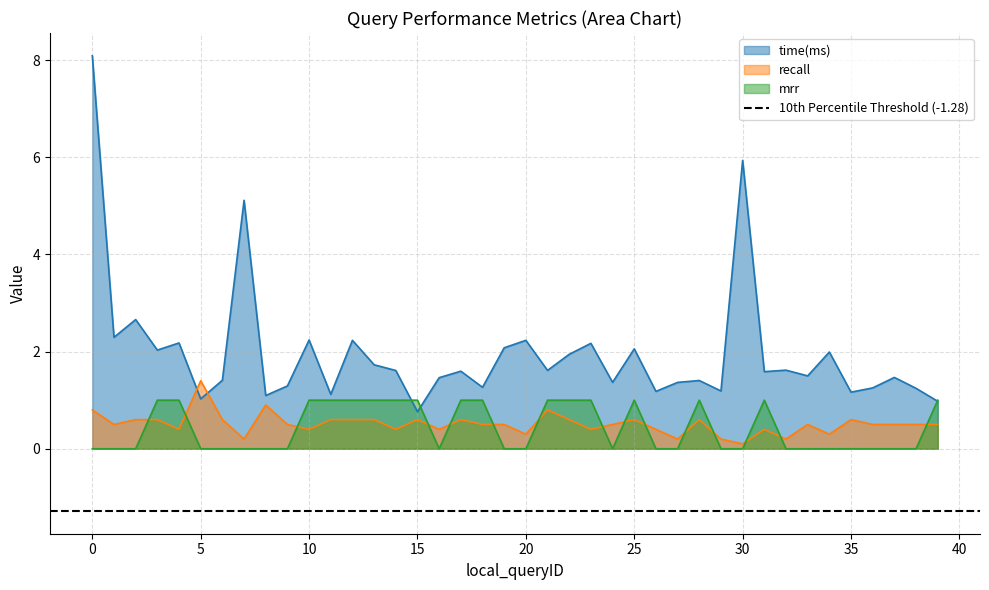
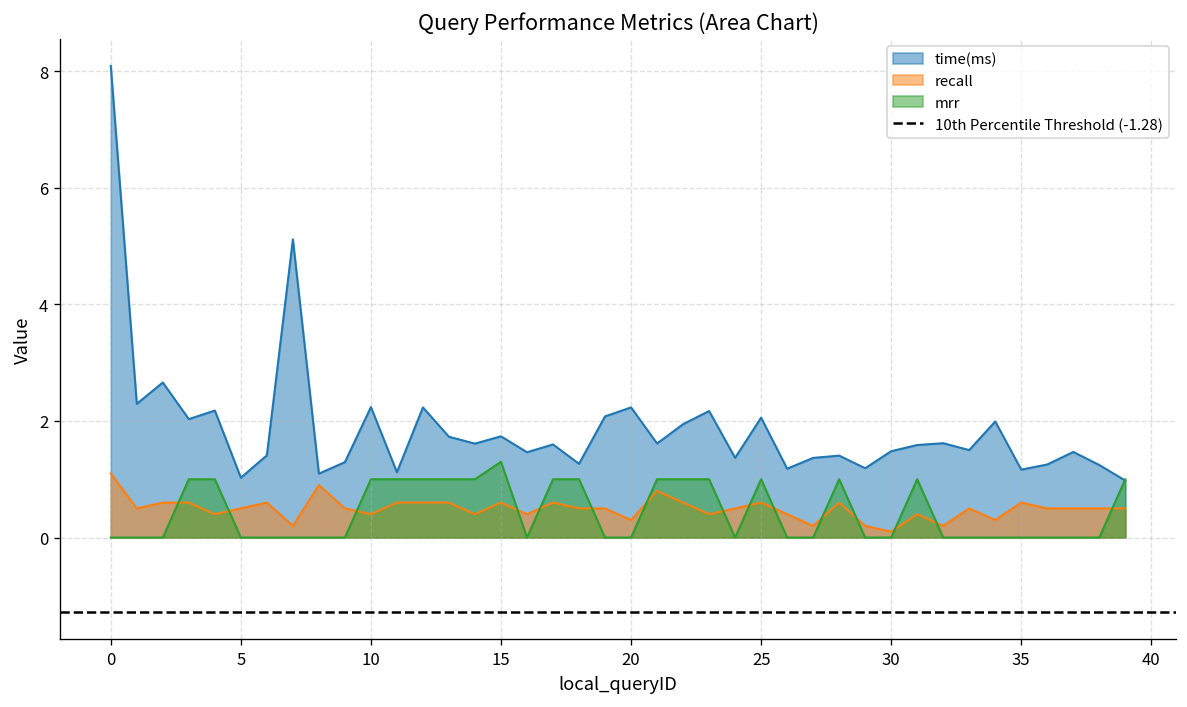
recall, 0: 0.8 -> 1.1
recall, 5: 1.4 -> 0.5
time(ms), 15: 0.8 -> 1.7
mrr, 15: 1.0 -> 1.3
time(ms), 30: 5.9 -> 1.5
